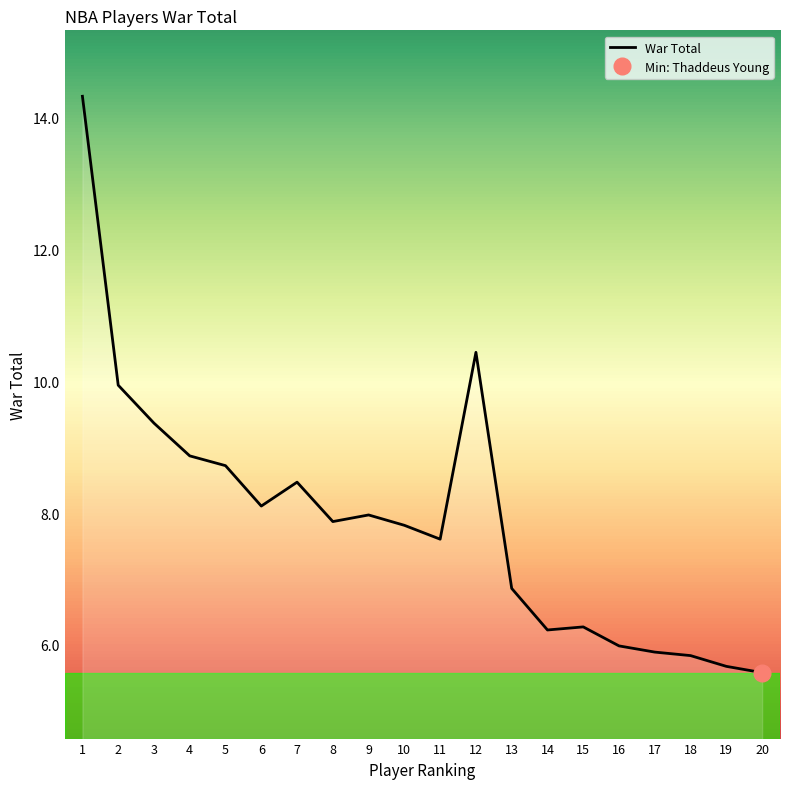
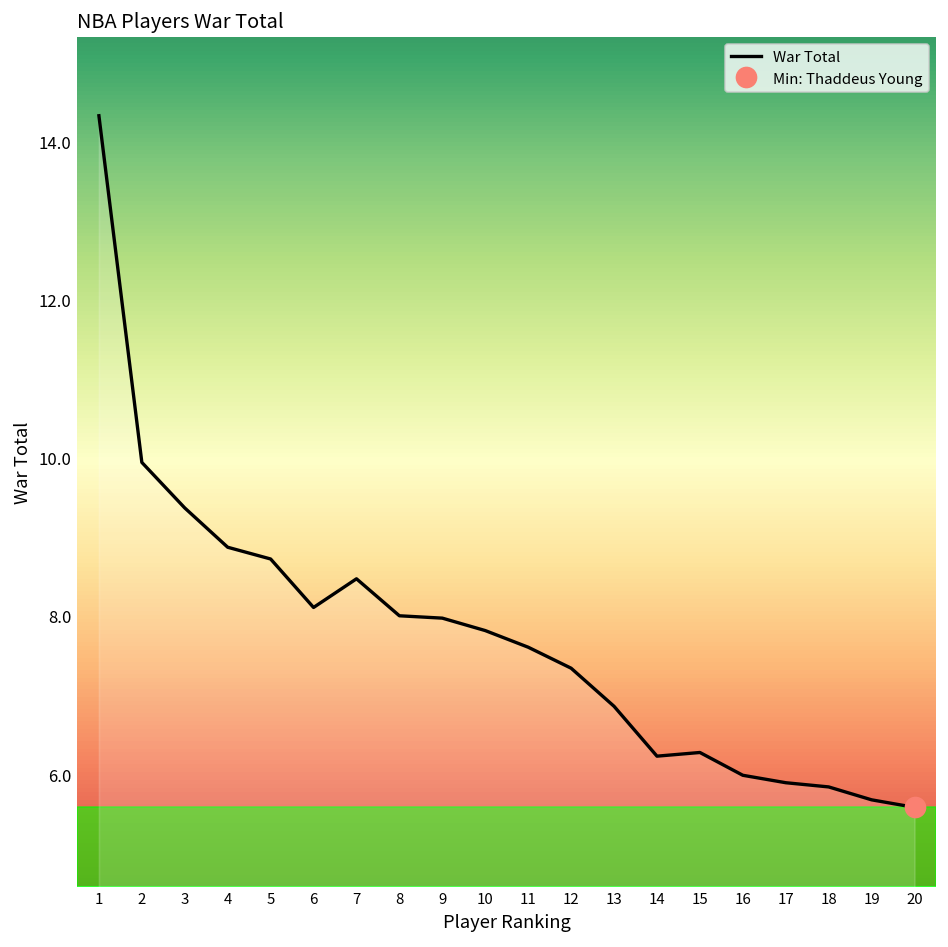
War Total, 8: 7.9 -> 8.0
War Total, 12: 10.4 -> 7.3
